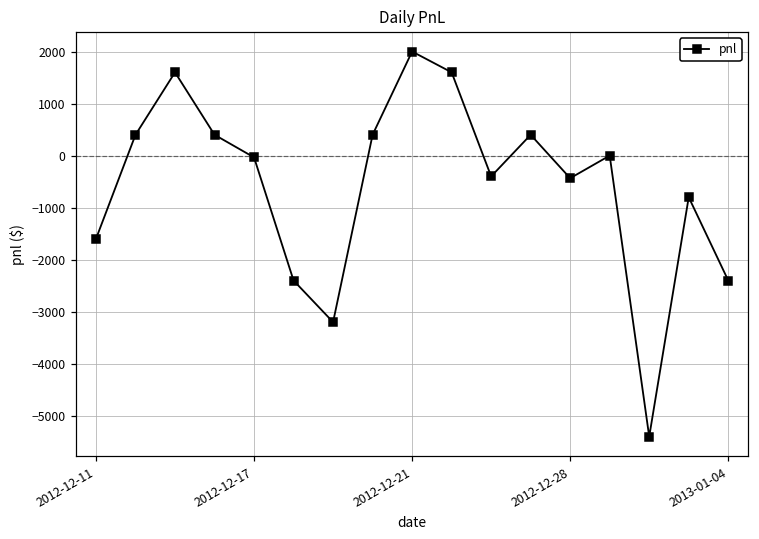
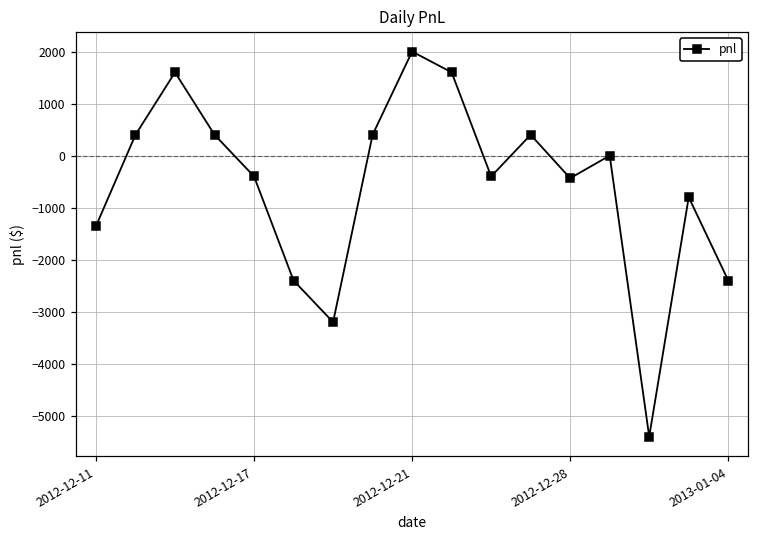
2012-12-11: -1600 -> -1400
2012-12-17: 0 -> -400
